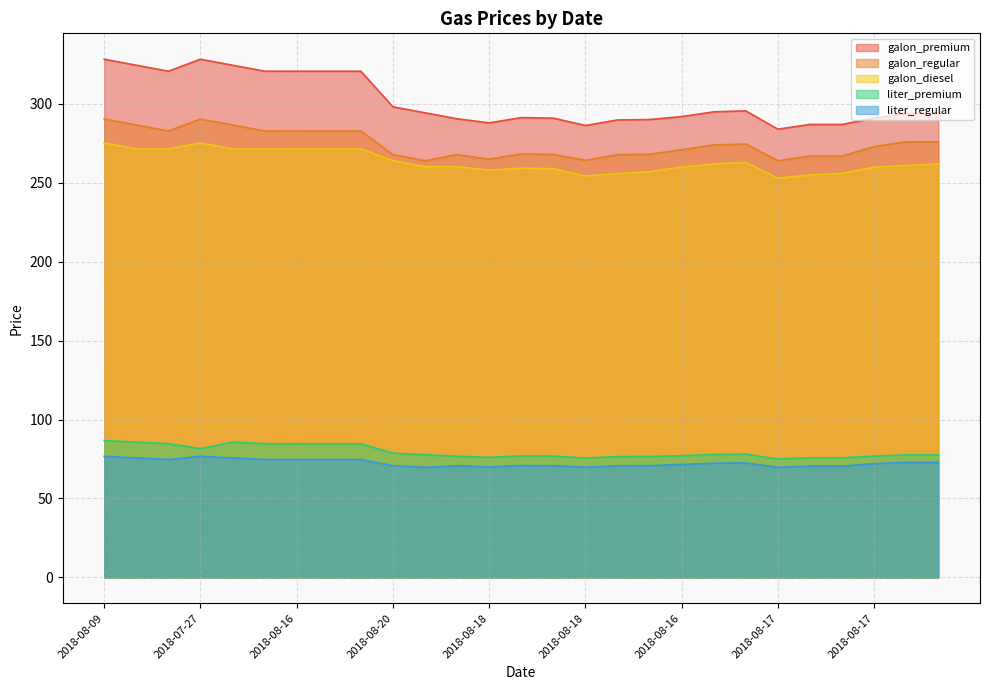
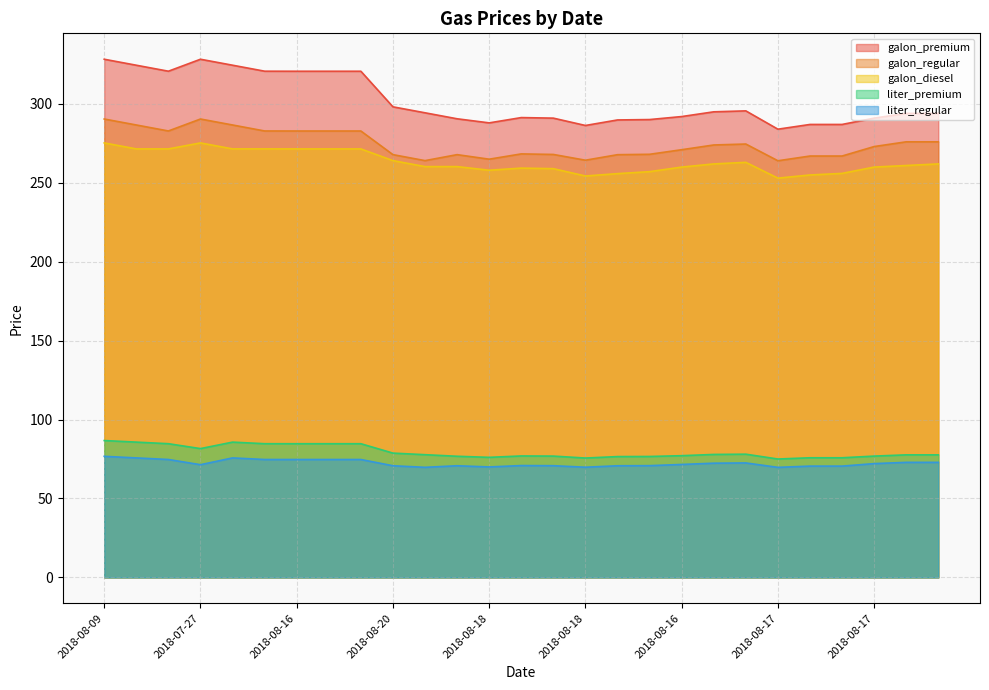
liter_regular, 2018-07-27: 77 -> 71
